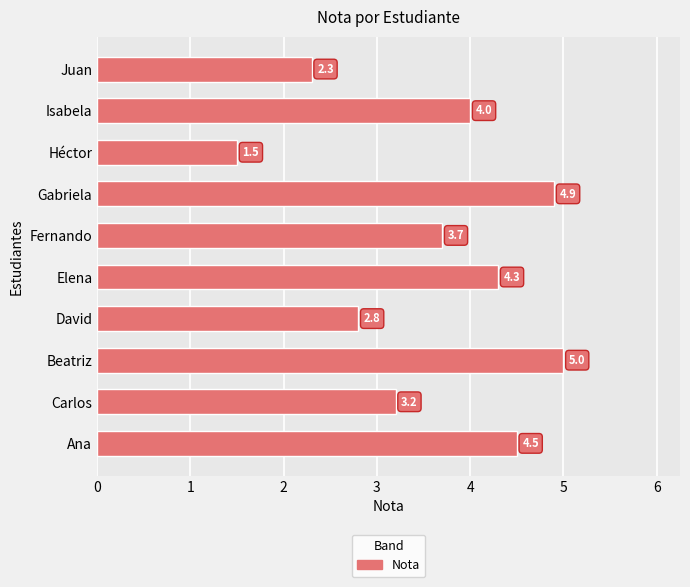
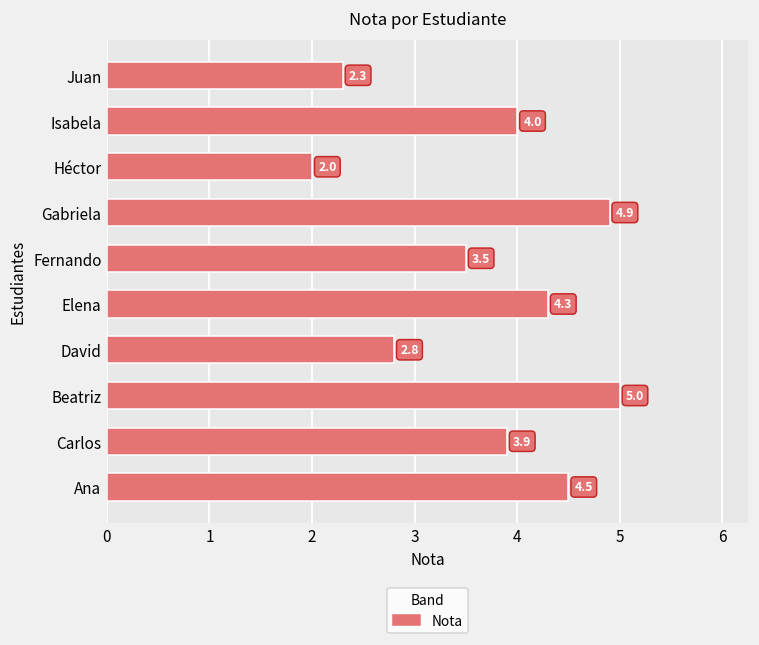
Héctor: 1.5 -> 2.0
Fernando: 3.7 -> 3.5
Carlos: 3.2 -> 3.9
